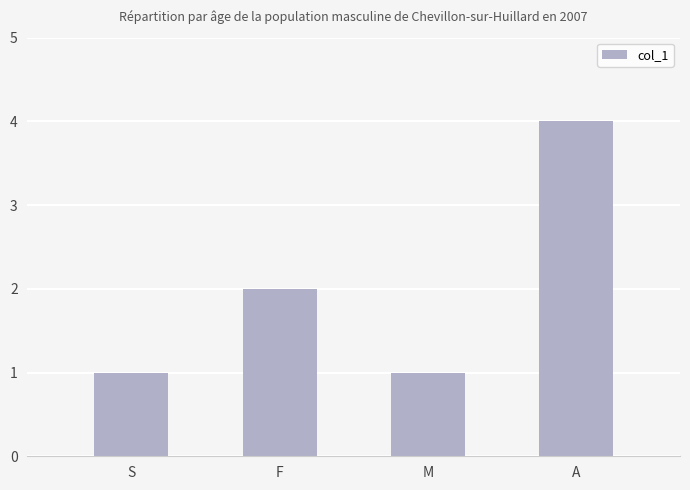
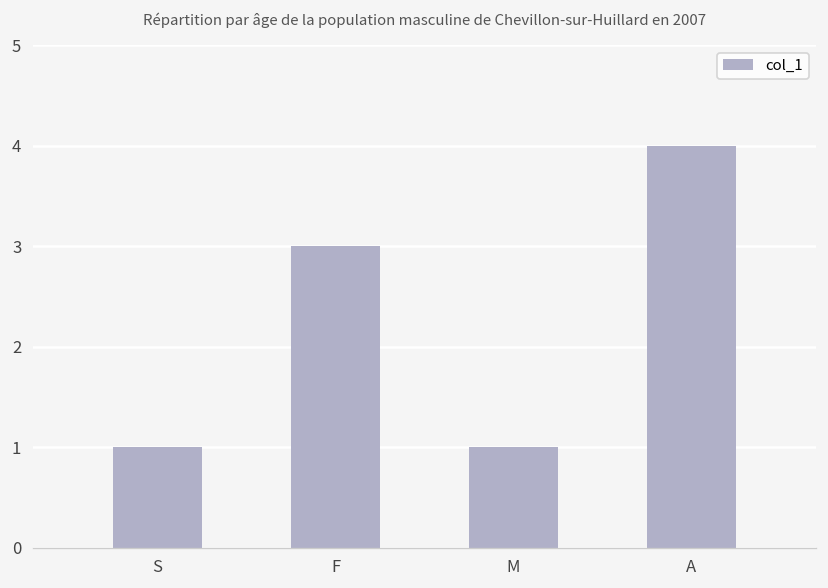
F: 2 -> 3
